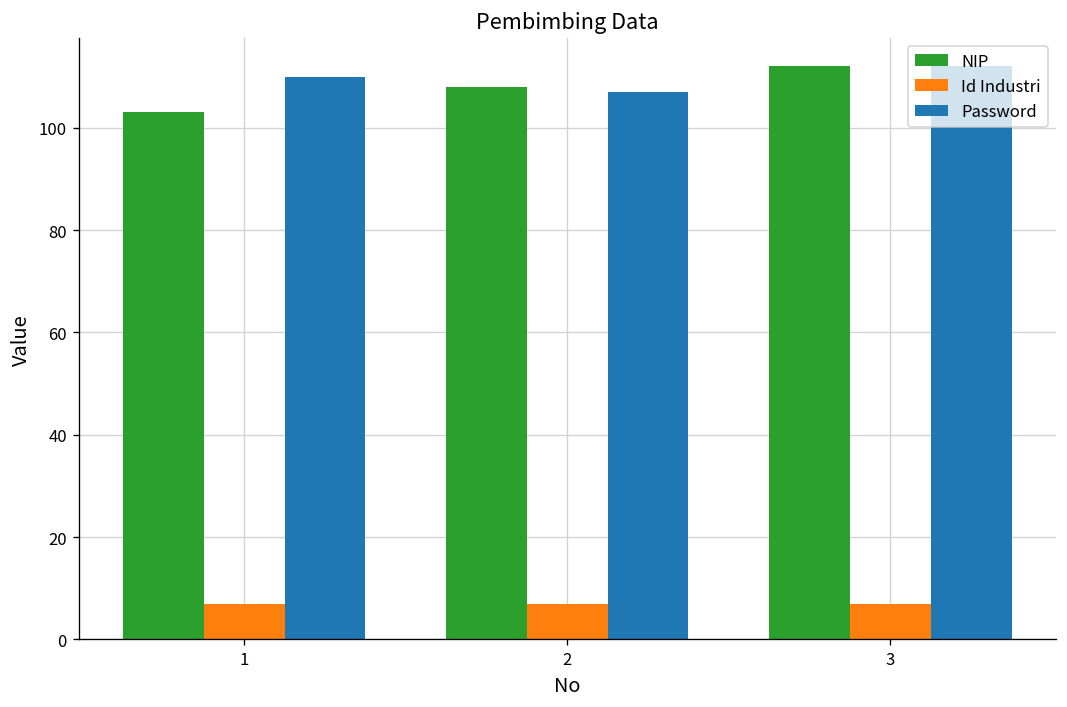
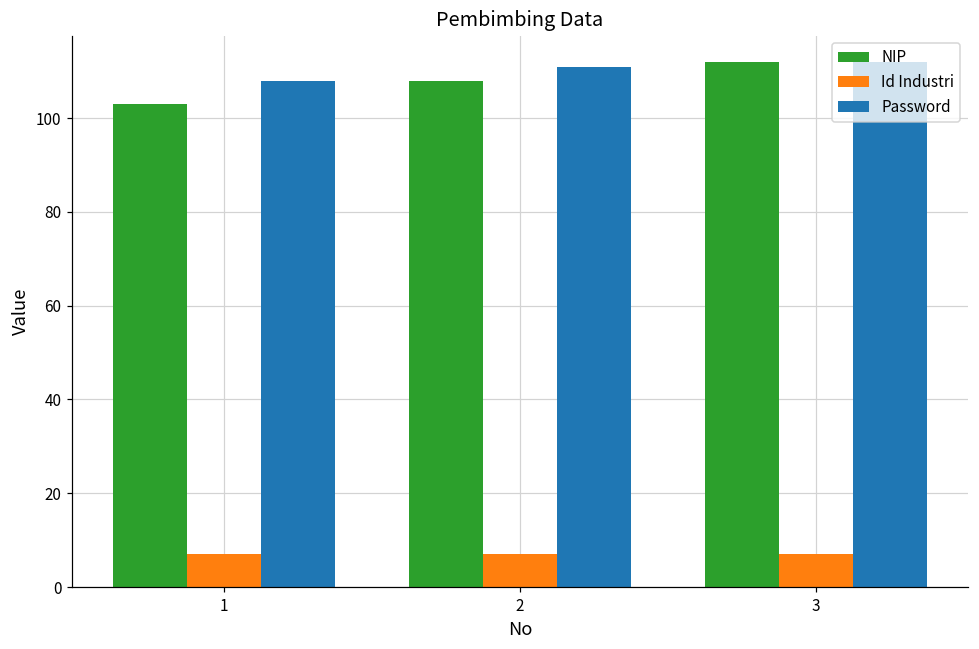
Password, 1: 110 -> 108
Password, 2: 107 -> 111
